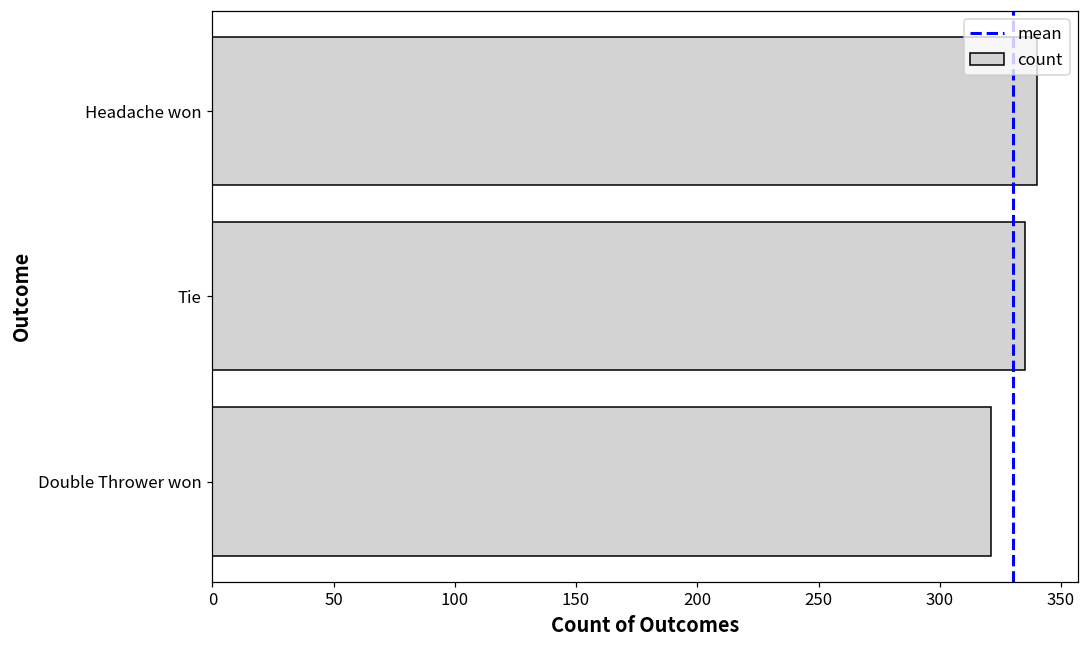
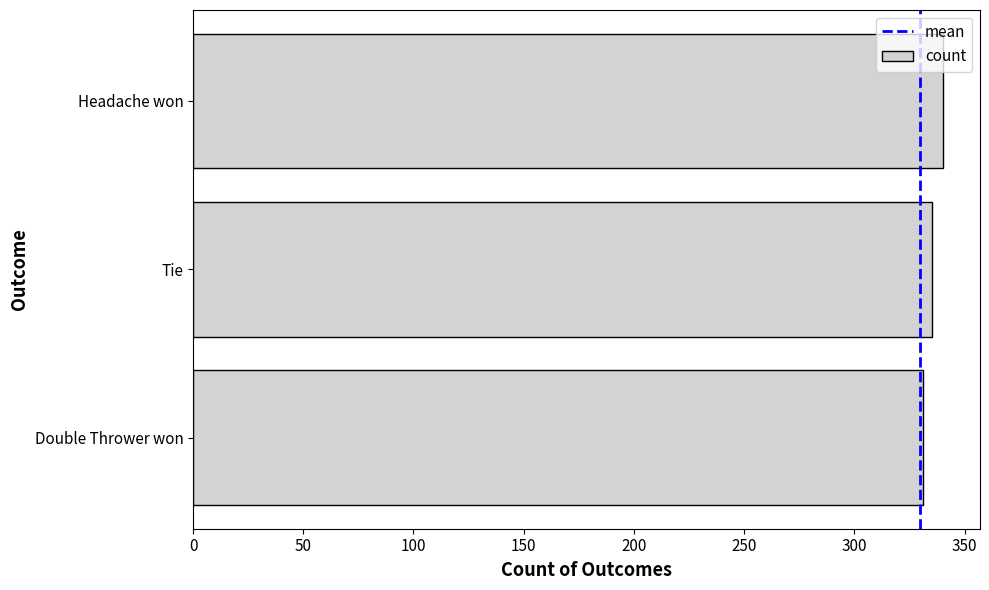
Double Thrower won: 321 -> 331
